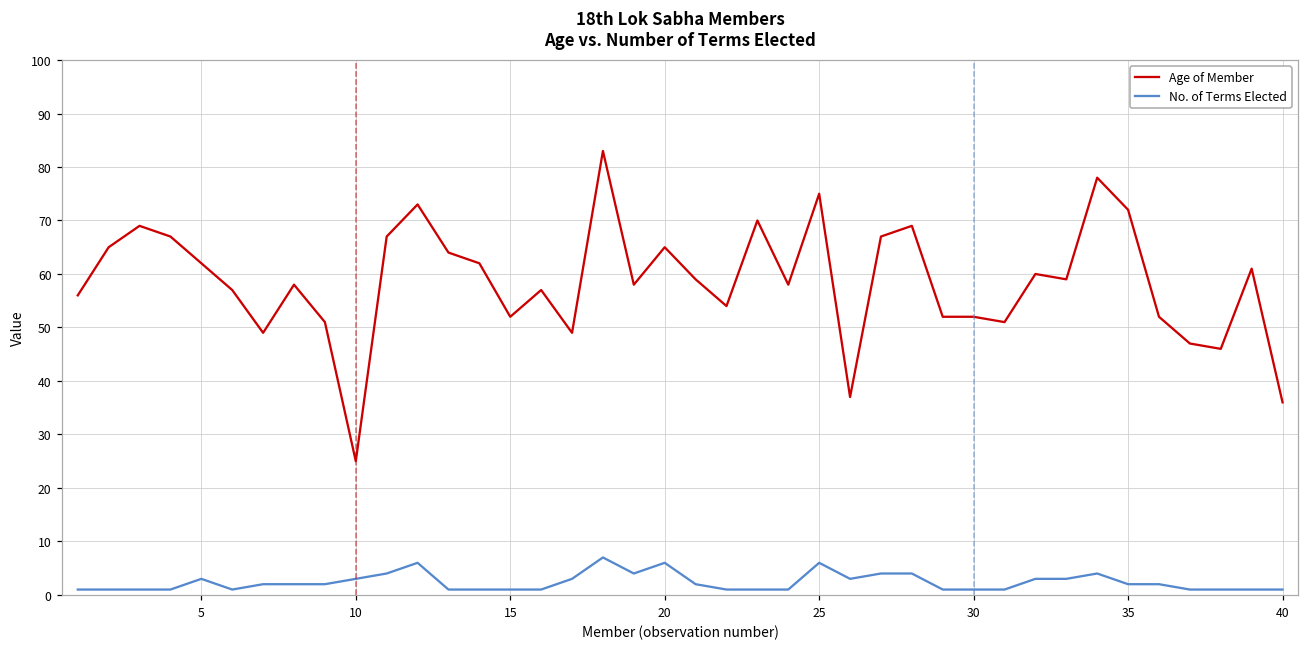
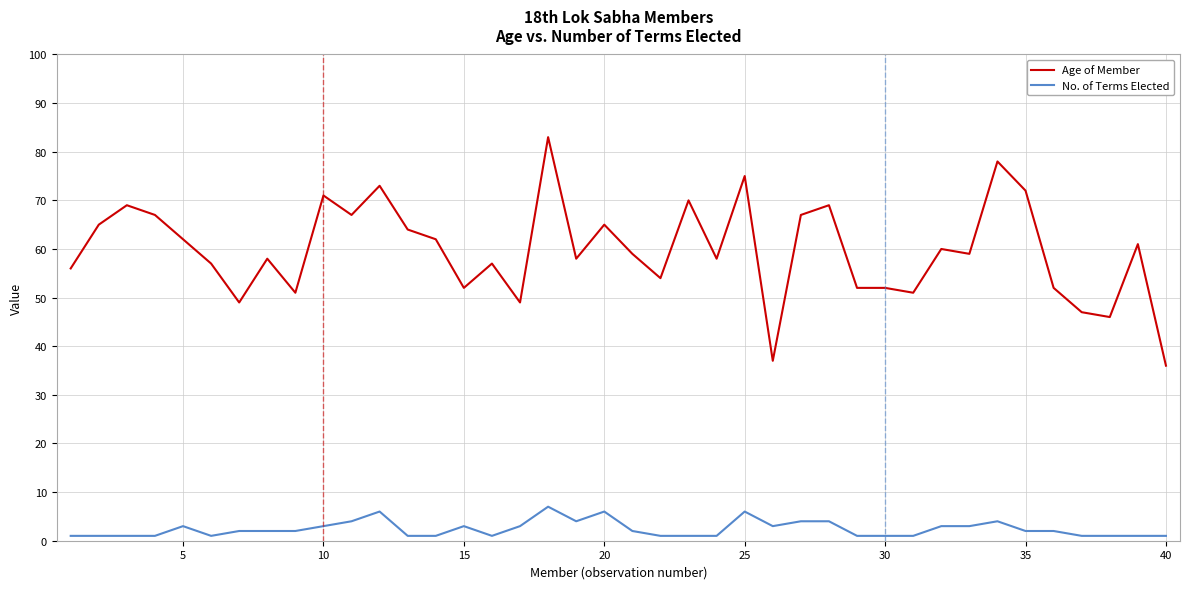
Age of Member, 10: 25 -> 71
No. of Terms Elected, 15: 1 -> 3
